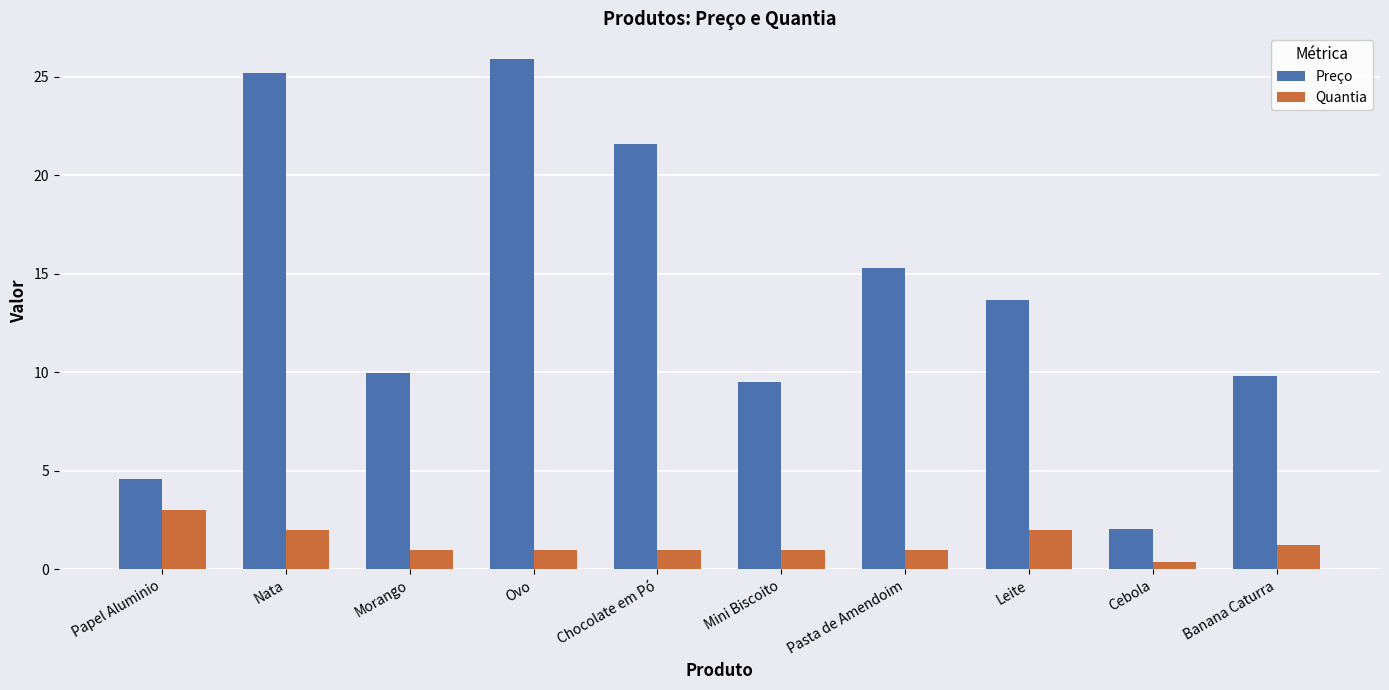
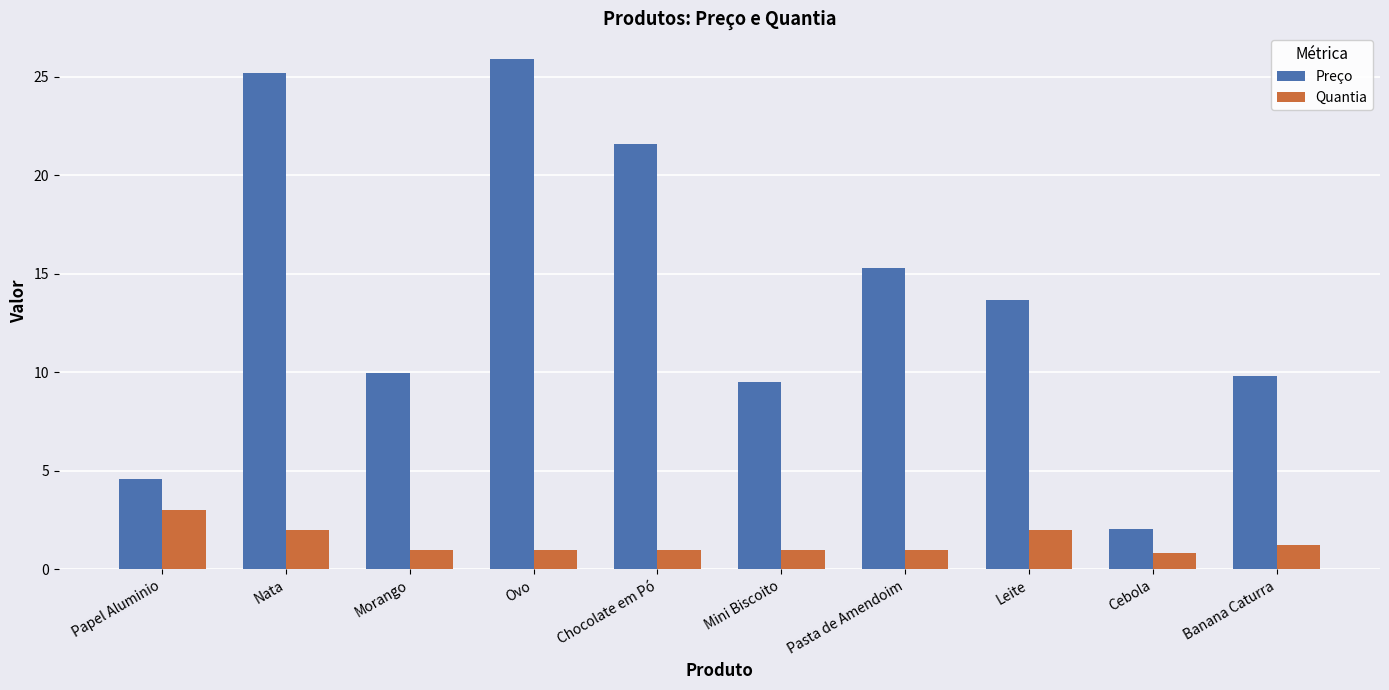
Quantia, Cebola: 0.4 -> 0.8
